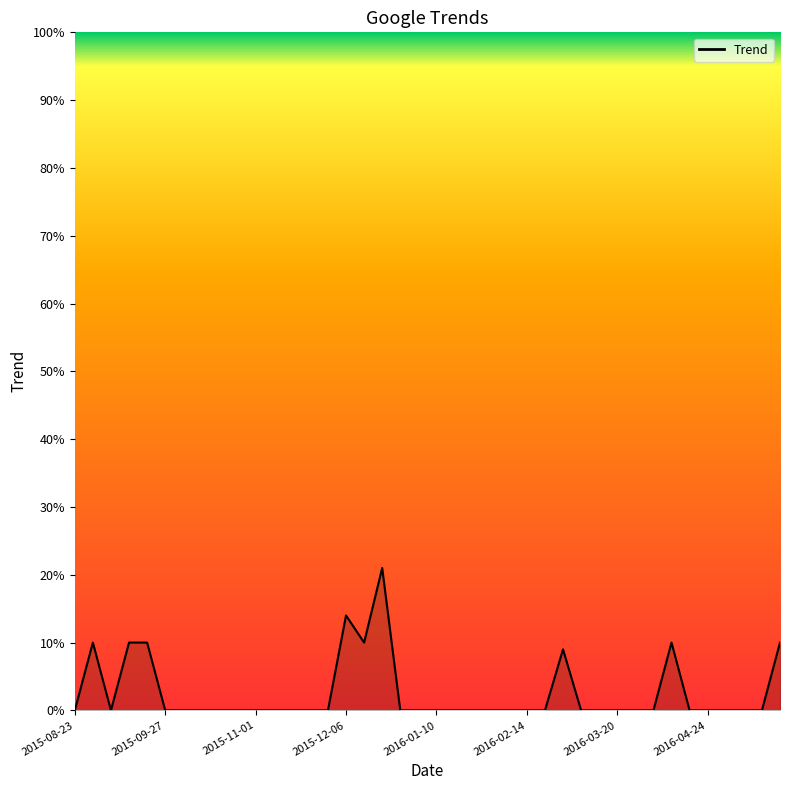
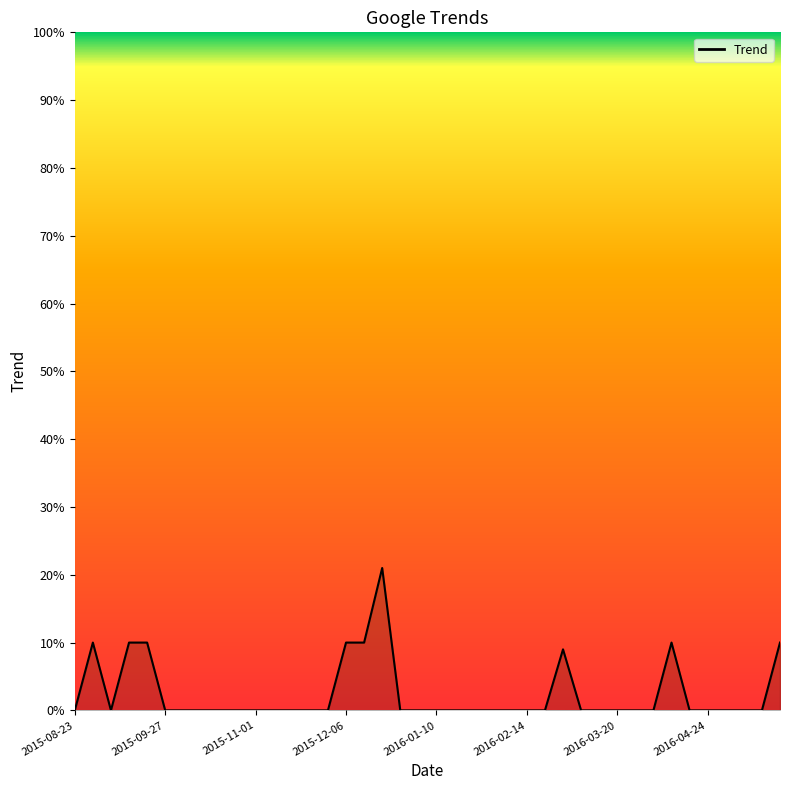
2015-12-06: 14% -> 10%
